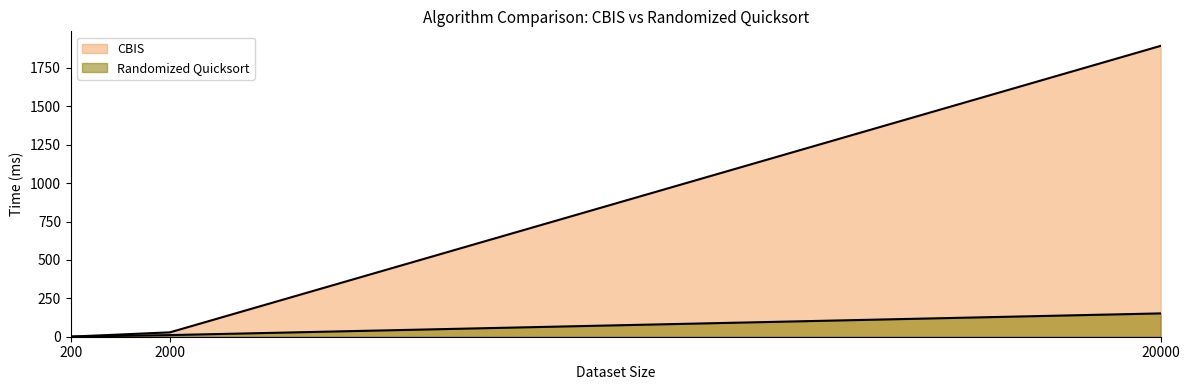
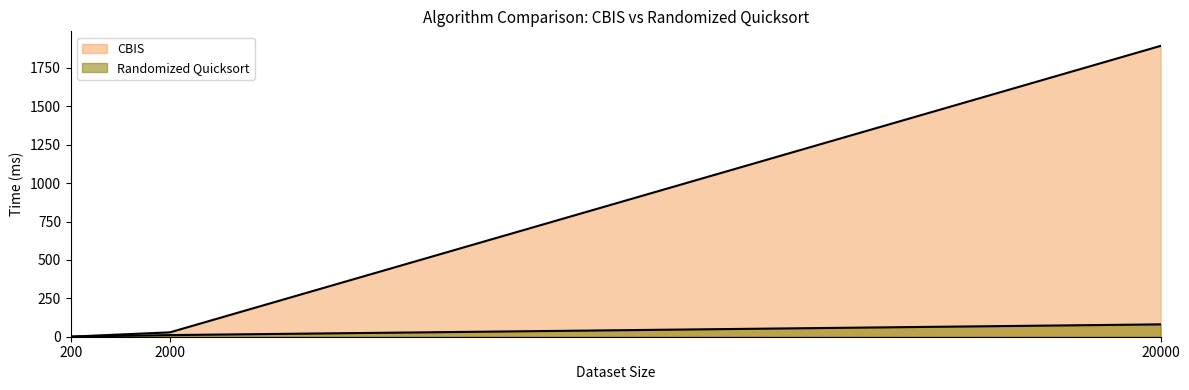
Randomized Quicksort, 20000: 150 -> 80
